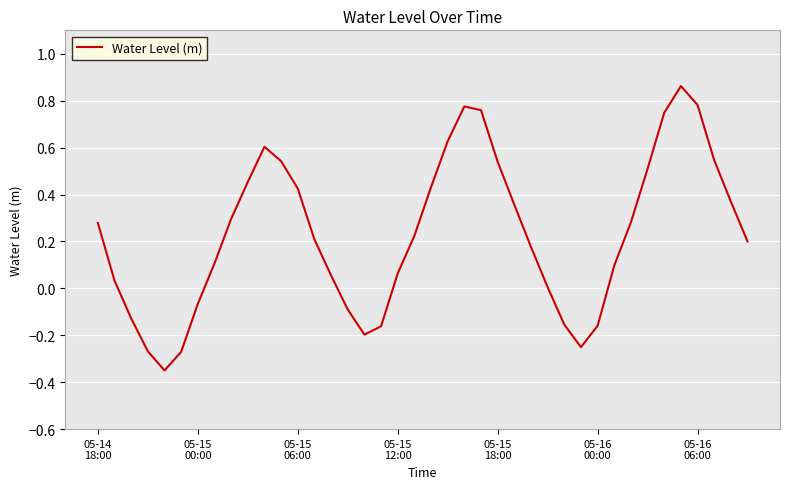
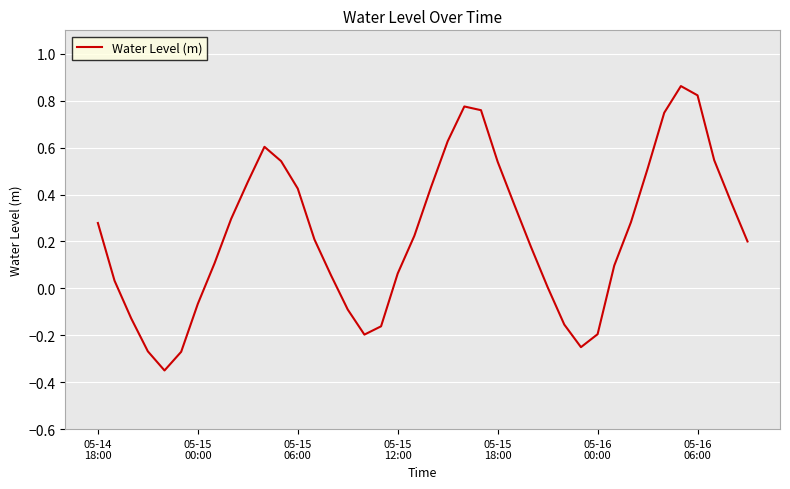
05-16 00:00: -0.16 -> -0.20
05-16 06:00: 0.78 -> 0.82
